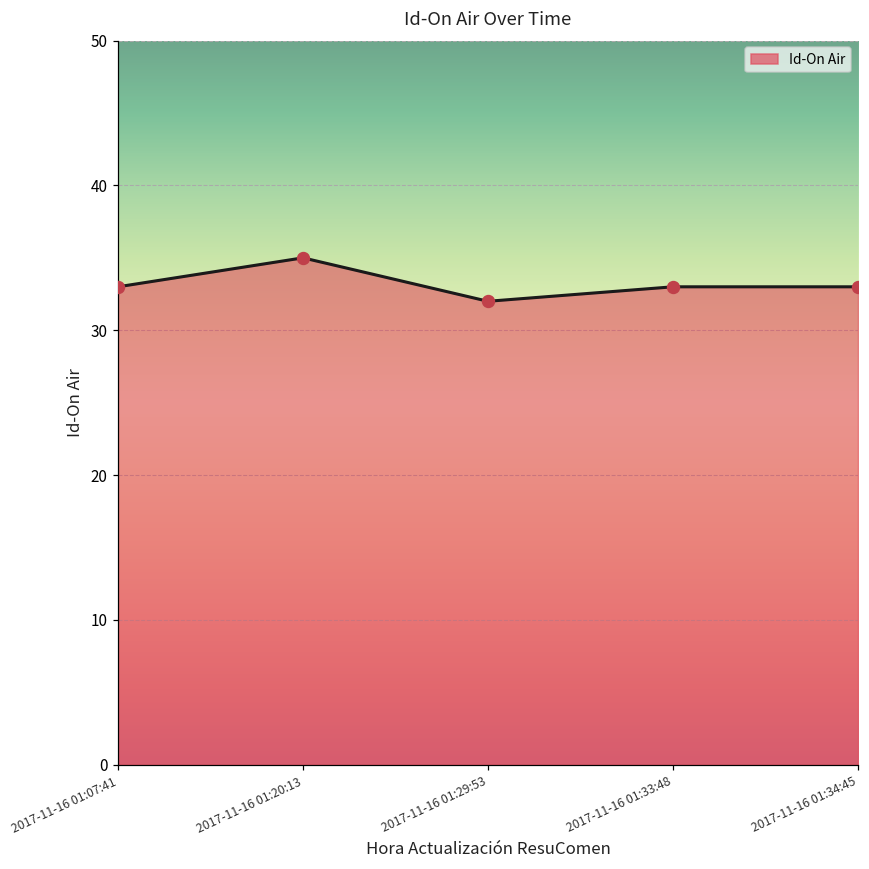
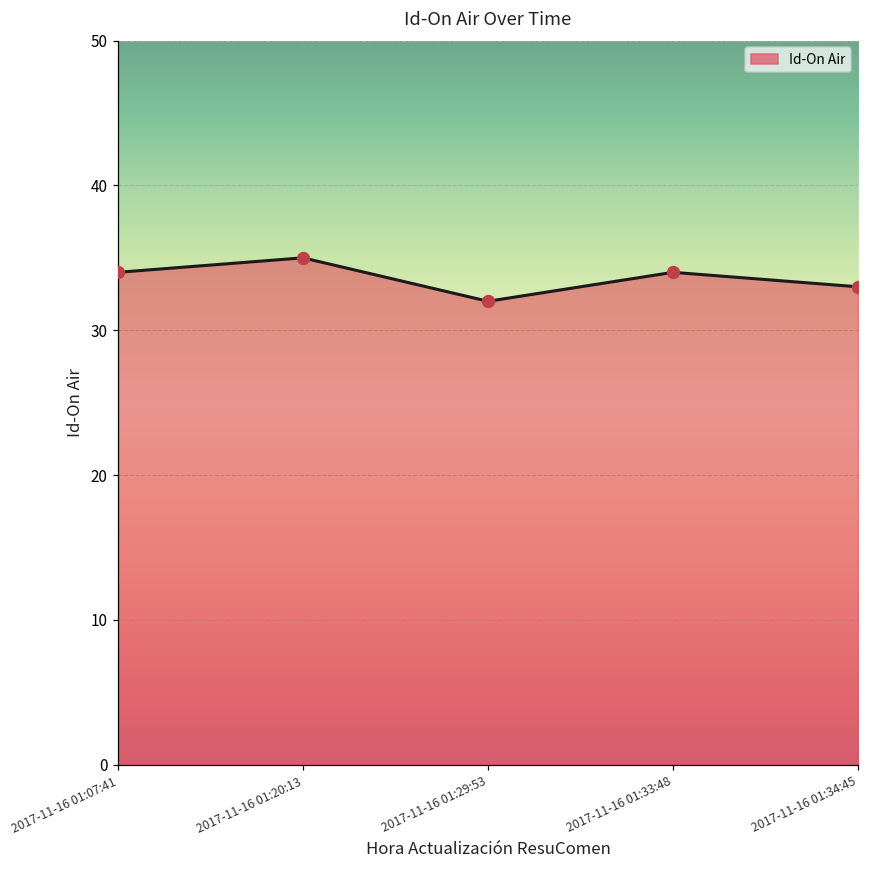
2017-11-16 01:07:41: 33 -> 34
2017-11-16 01:33:48: 33 -> 34
